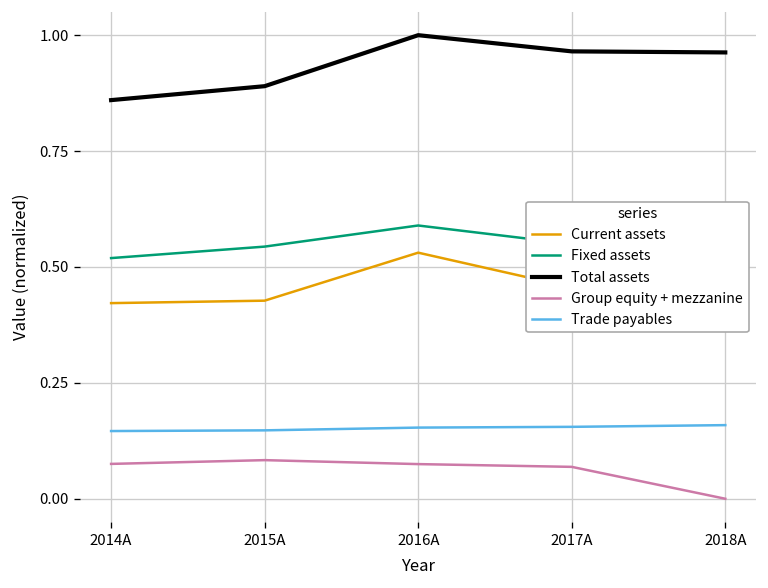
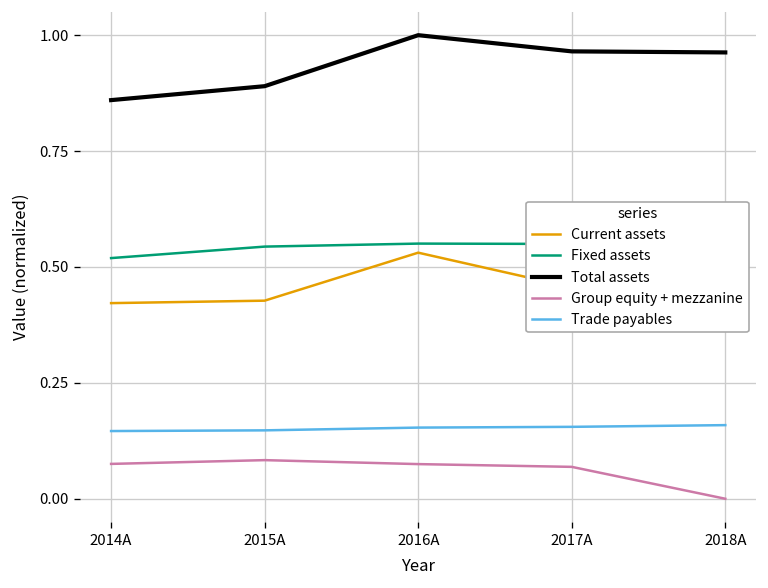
Fixed assets, 2016A: 0.59 -> 0.55
